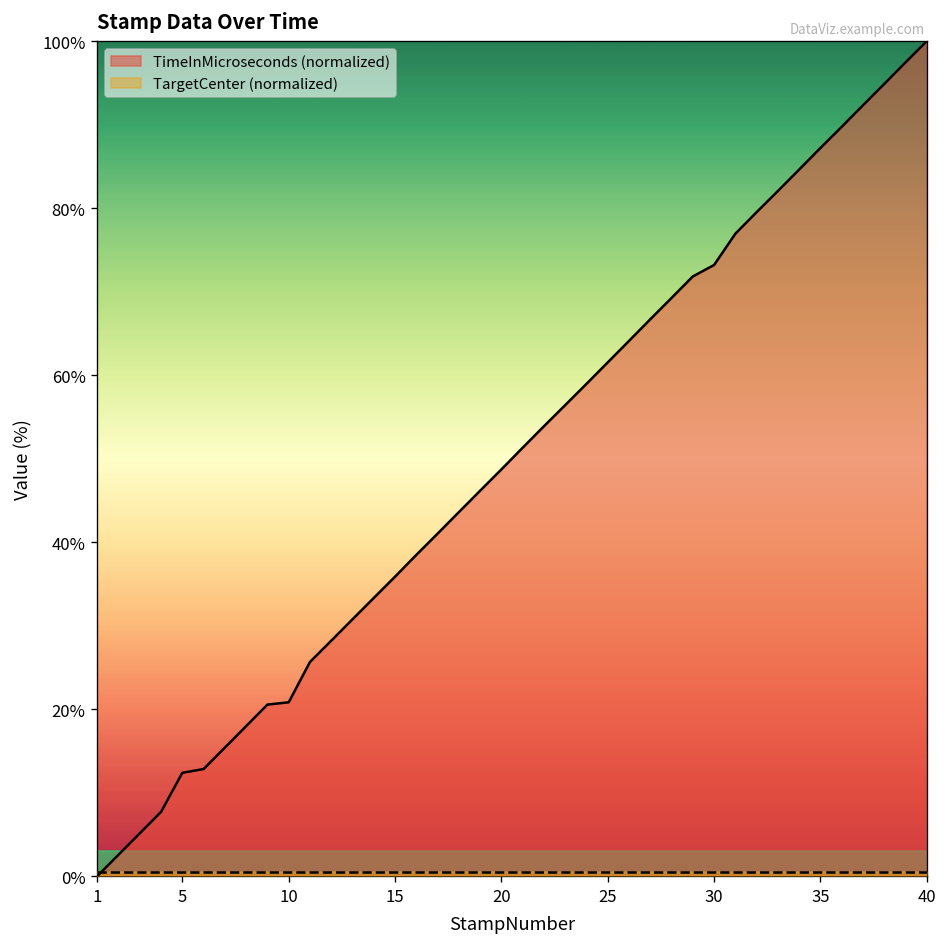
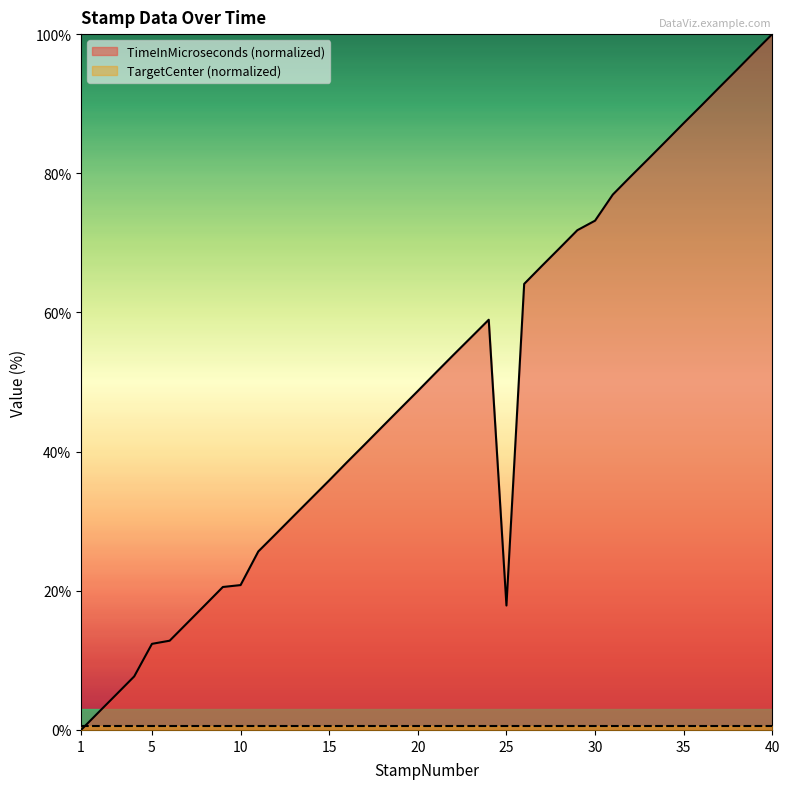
TimeInMicroseconds (normalized), 25: 62% -> 18%
